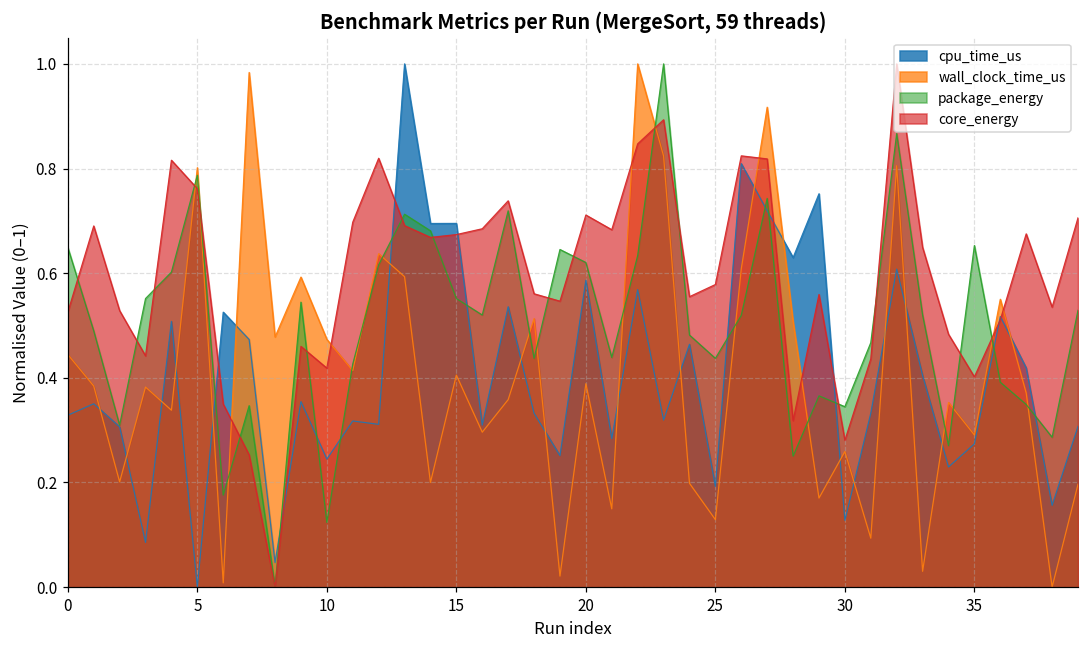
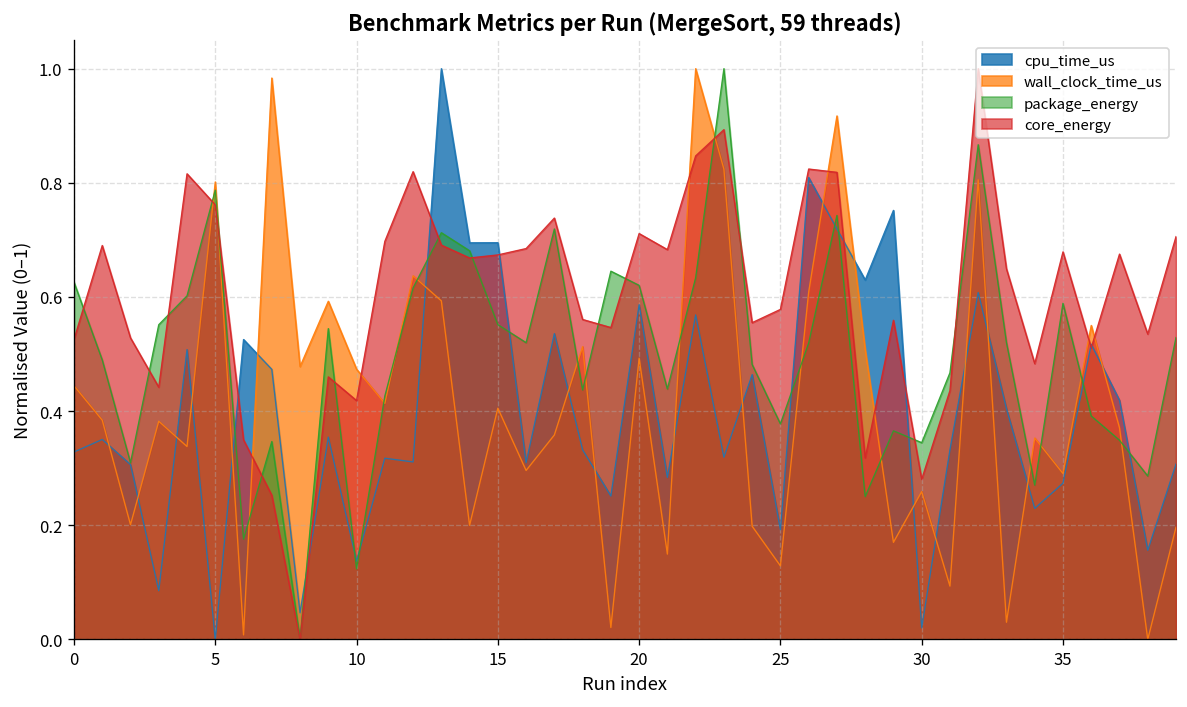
package_energy, 0: 0.65 -> 0.63
cpu_time_us, 10: 0.24 -> 0.14
wall_clock_time_us, 20: 0.39 -> 0.49
package_energy, 25: 0.44 -> 0.38
cpu_time_us, 30: 0.13 -> 0.02
package_energy, 35: 0.65 -> 0.59
core_energy, 35: 0.40 -> 0.68
